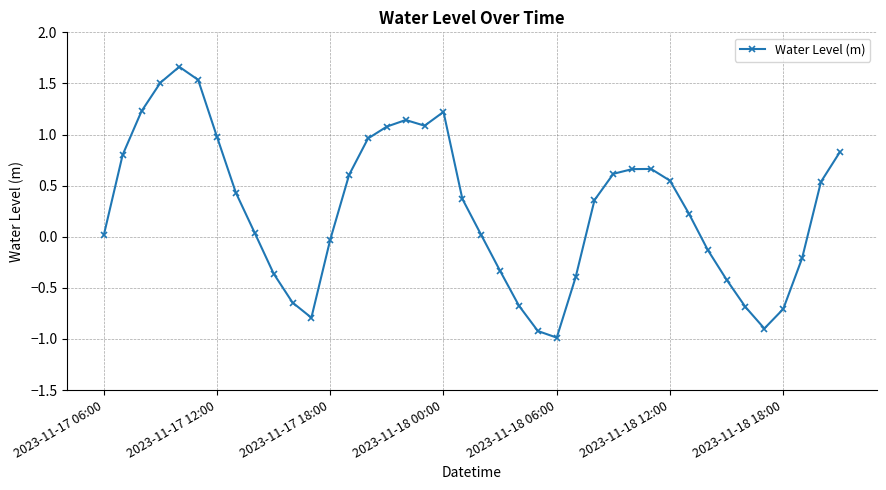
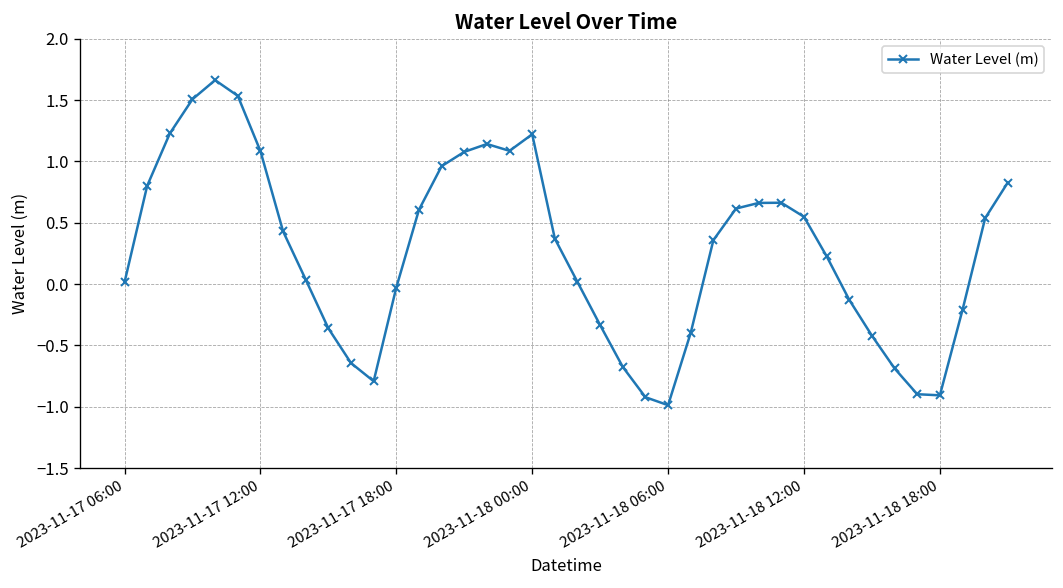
2023-11-17 12:00: 0.98 -> 1.08
2023-11-18 18:00: -0.71 -> -0.91
